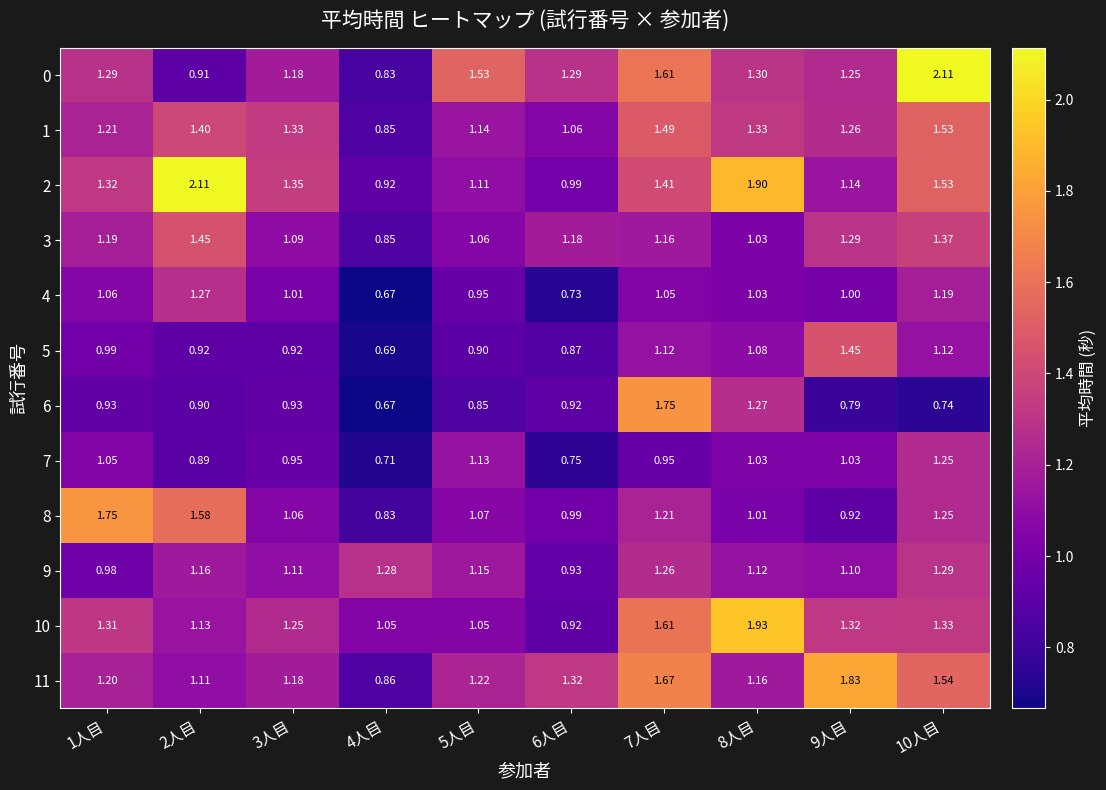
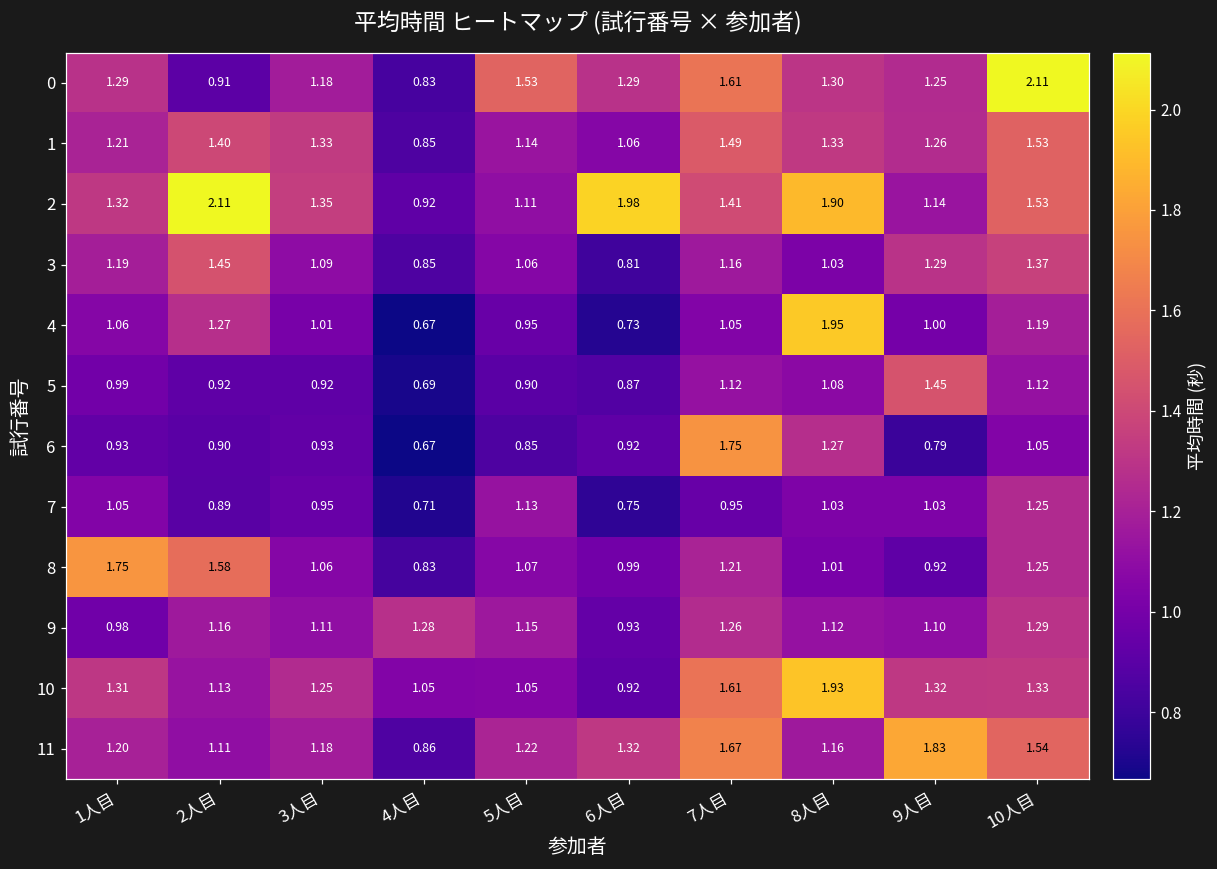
2, 6人目: 0.99 -> 1.98
3, 6人目: 1.18 -> 0.81
4, 8人目: 1.03 -> 1.95
6, 10人目: 0.74 -> 1.05
